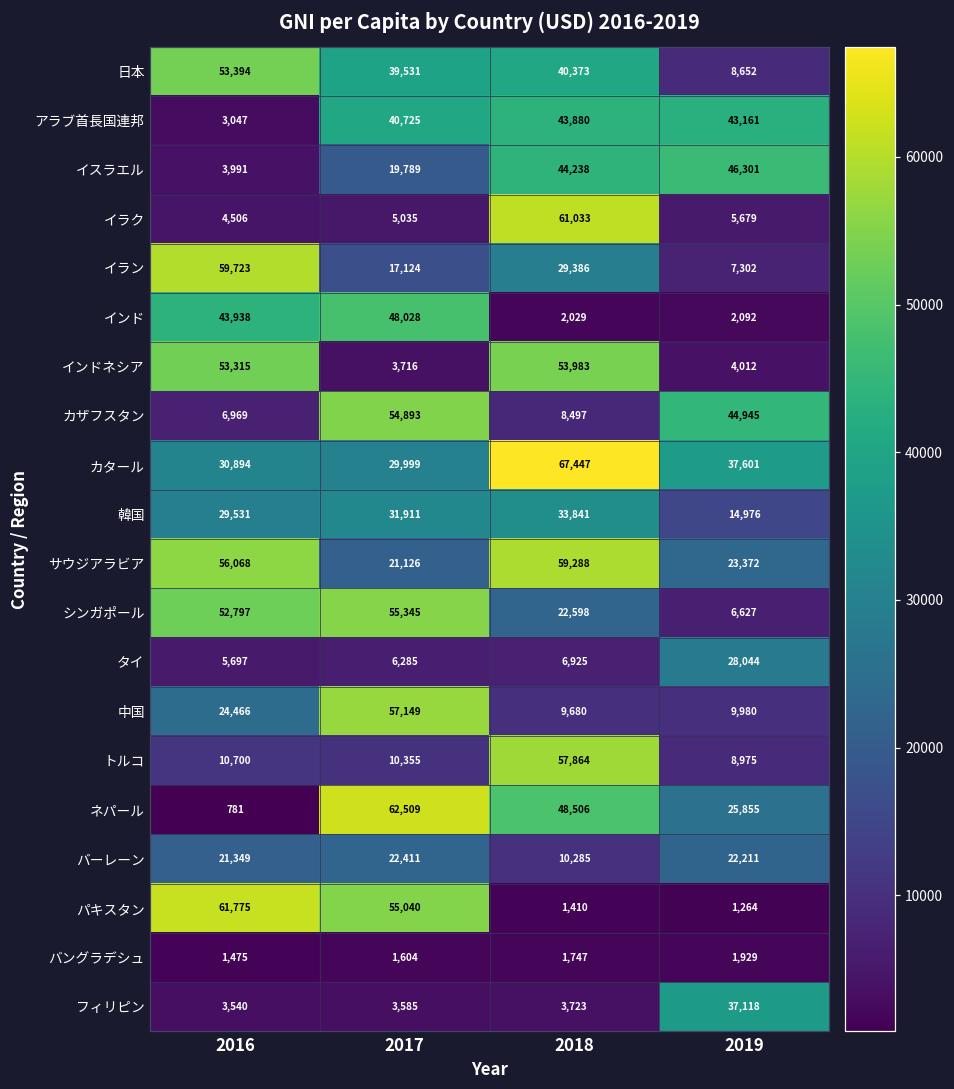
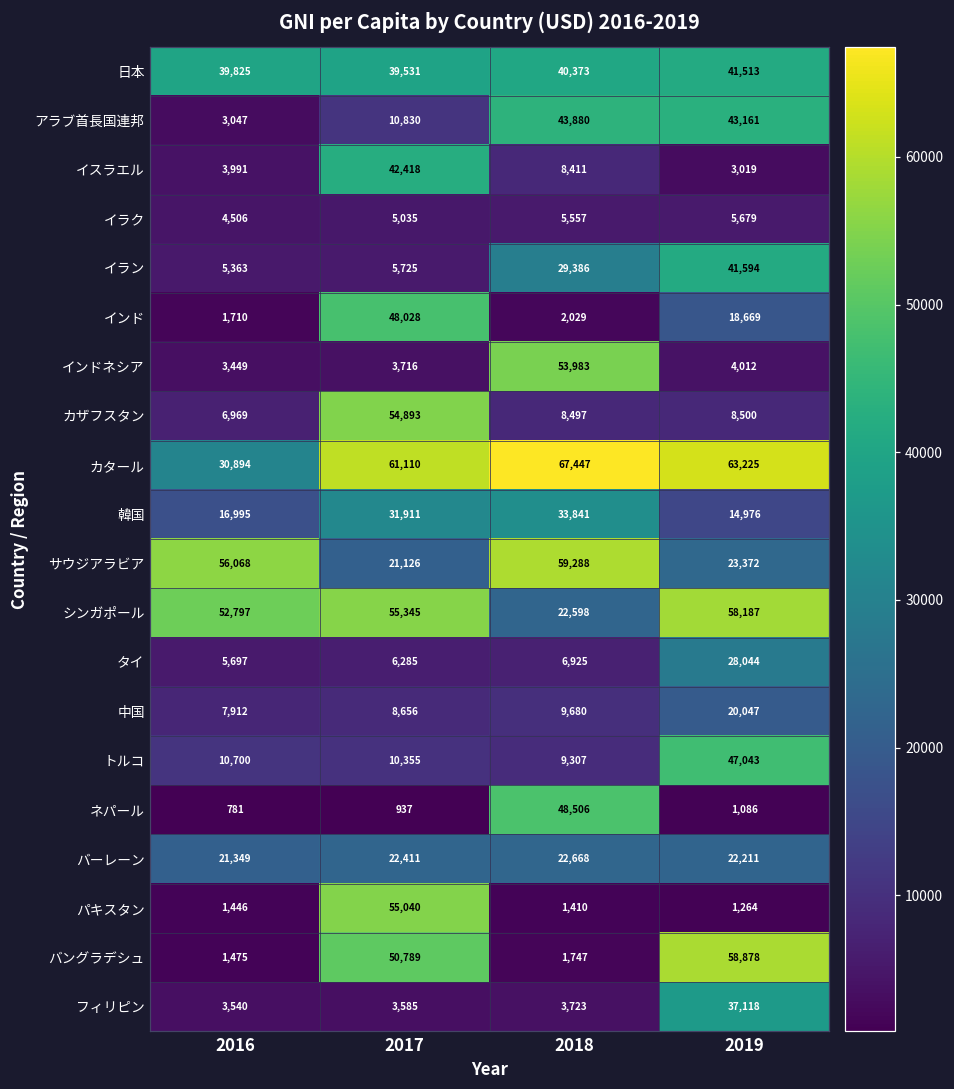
日本, 2016: 53,394 -> 39,825
日本, 2019: 8,652 -> 41,513
アラブ首長国連邦, 2017: 40,725 -> 10,830
イスラエル, 2017: 19,789 -> 42,418
イスラエル, 2018: 44,238 -> 8,411
イスラエル, 2019: 46,301 -> 3,019
イラク, 2018: 61,033 -> 5,557
イラン, 2016: 59,723 -> 5,363
イラン, 2017: 17,124 -> 5,725
イラン, 2019: 7,302 -> 41,594
インド, 2016: 43,938 -> 1,710
インド, 2019: 2,092 -> 18,669
インドネシア, 2016: 53,315 -> 3,449
カザフスタン, 2019: 44,945 -> 8,500
カタール, 2017: 29,999 -> 61,110
カタール, 2019: 37,601 -> 63,225
韓国, 2016: 29,531 -> 16,995
シンガポール, 2019: 6,627 -> 58,187
中国, 2016: 24,466 -> 7,912
中国, 2017: 57,149 -> 8,656
中国, 2019: 9,980 -> 20,047
トルコ, 2018: 57,864 -> 9,307
トルコ, 2019: 8,975 -> 47,043
ネパール, 2017: 62,509 -> 937
ネパール, 2019: 25,855 -> 1,086
バーレーン, 2018: 10,285 -> 22,668
パキスタン, 2016: 61,775 -> 1,446
バングラデシュ, 2017: 1,604 -> 50,789
バングラデシュ, 2019: 1,929 -> 58,878
